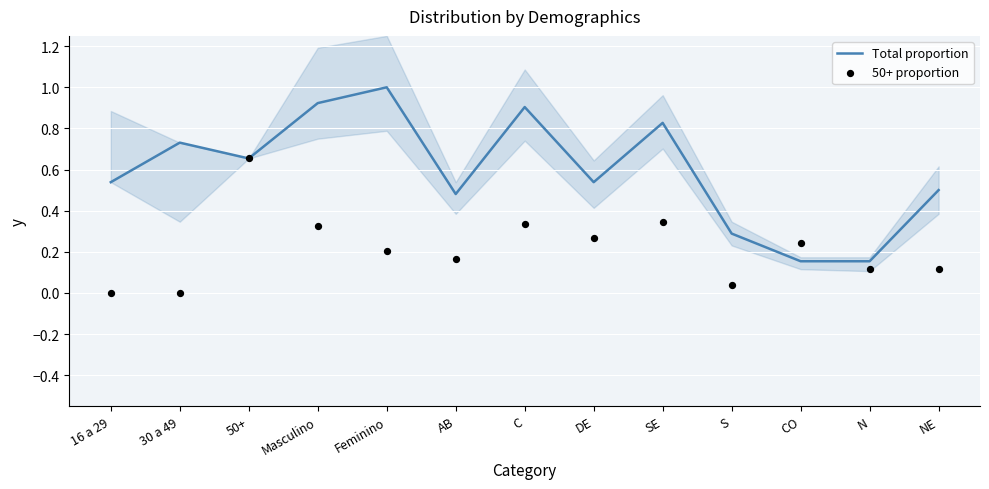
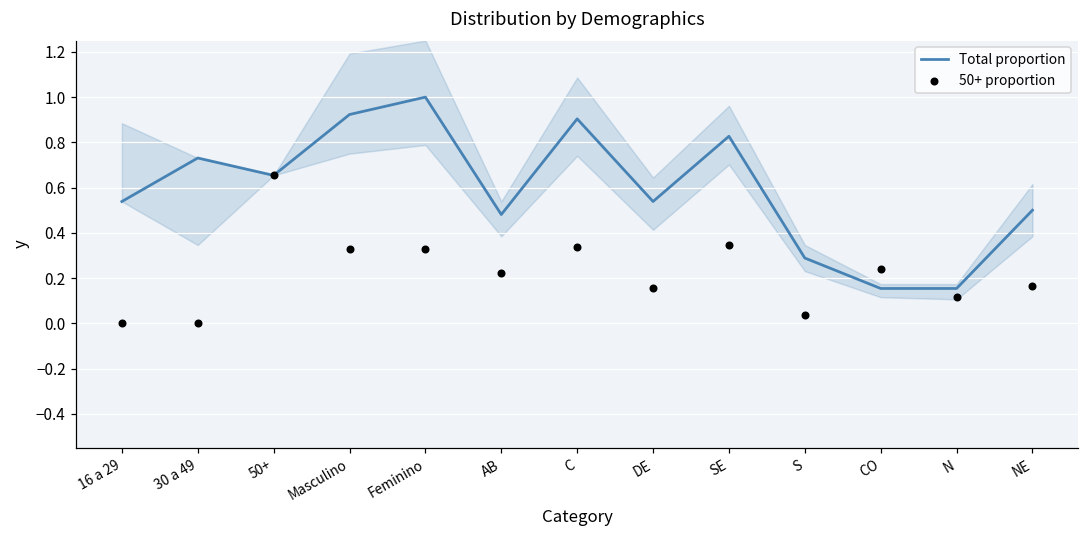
50+ proportion, Feminino: 0.20 -> 0.33
50+ proportion, AB: 0.16 -> 0.22
50+ proportion, DE: 0.27 -> 0.15
50+ proportion, NE: 0.12 -> 0.16
